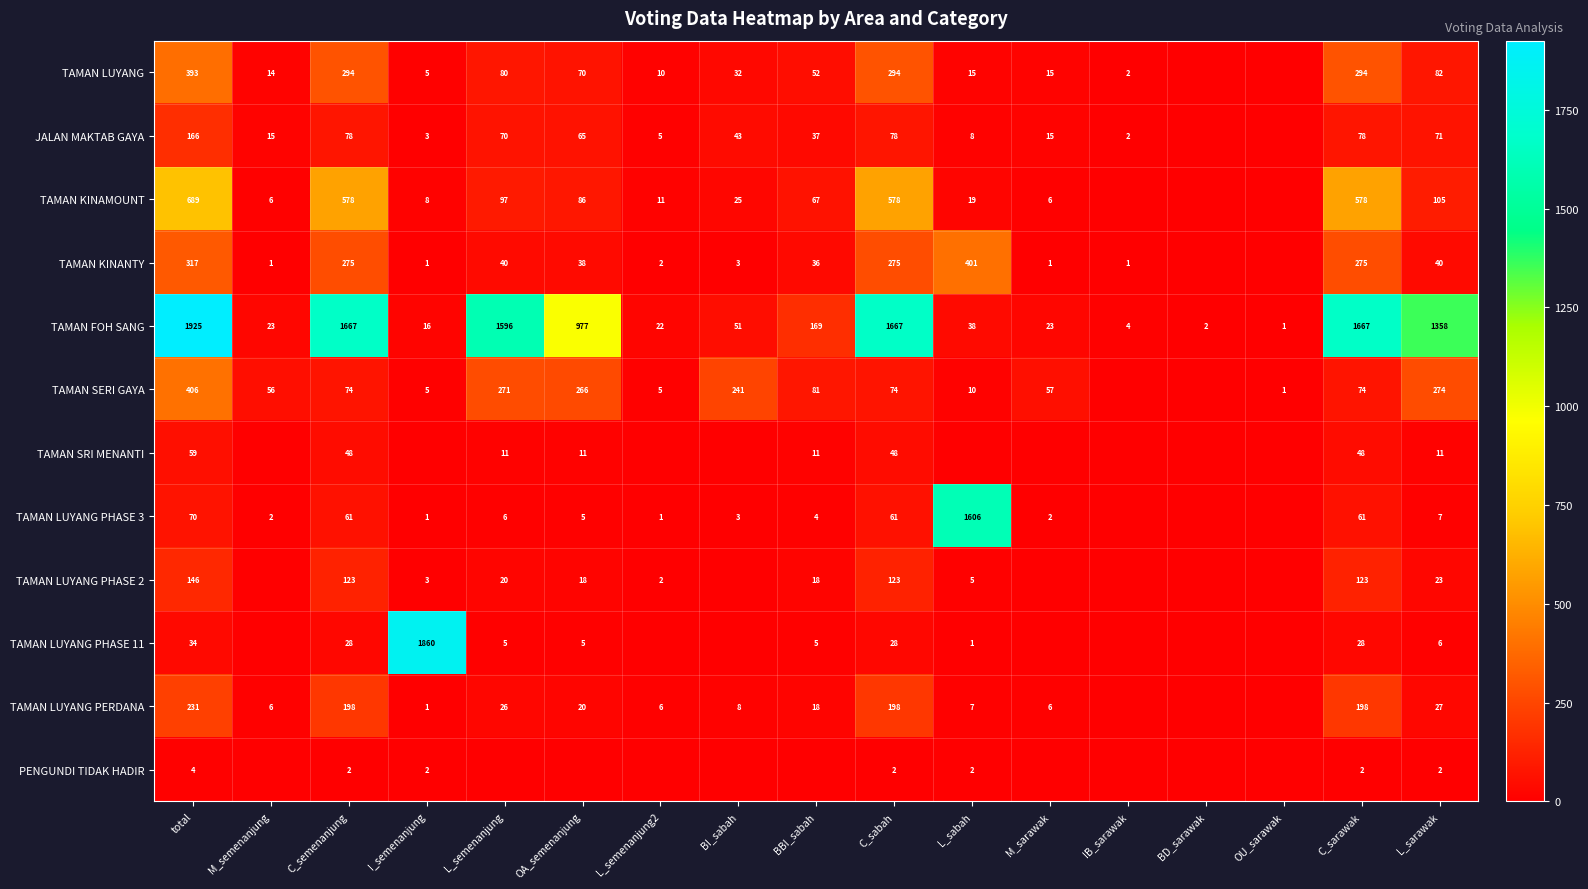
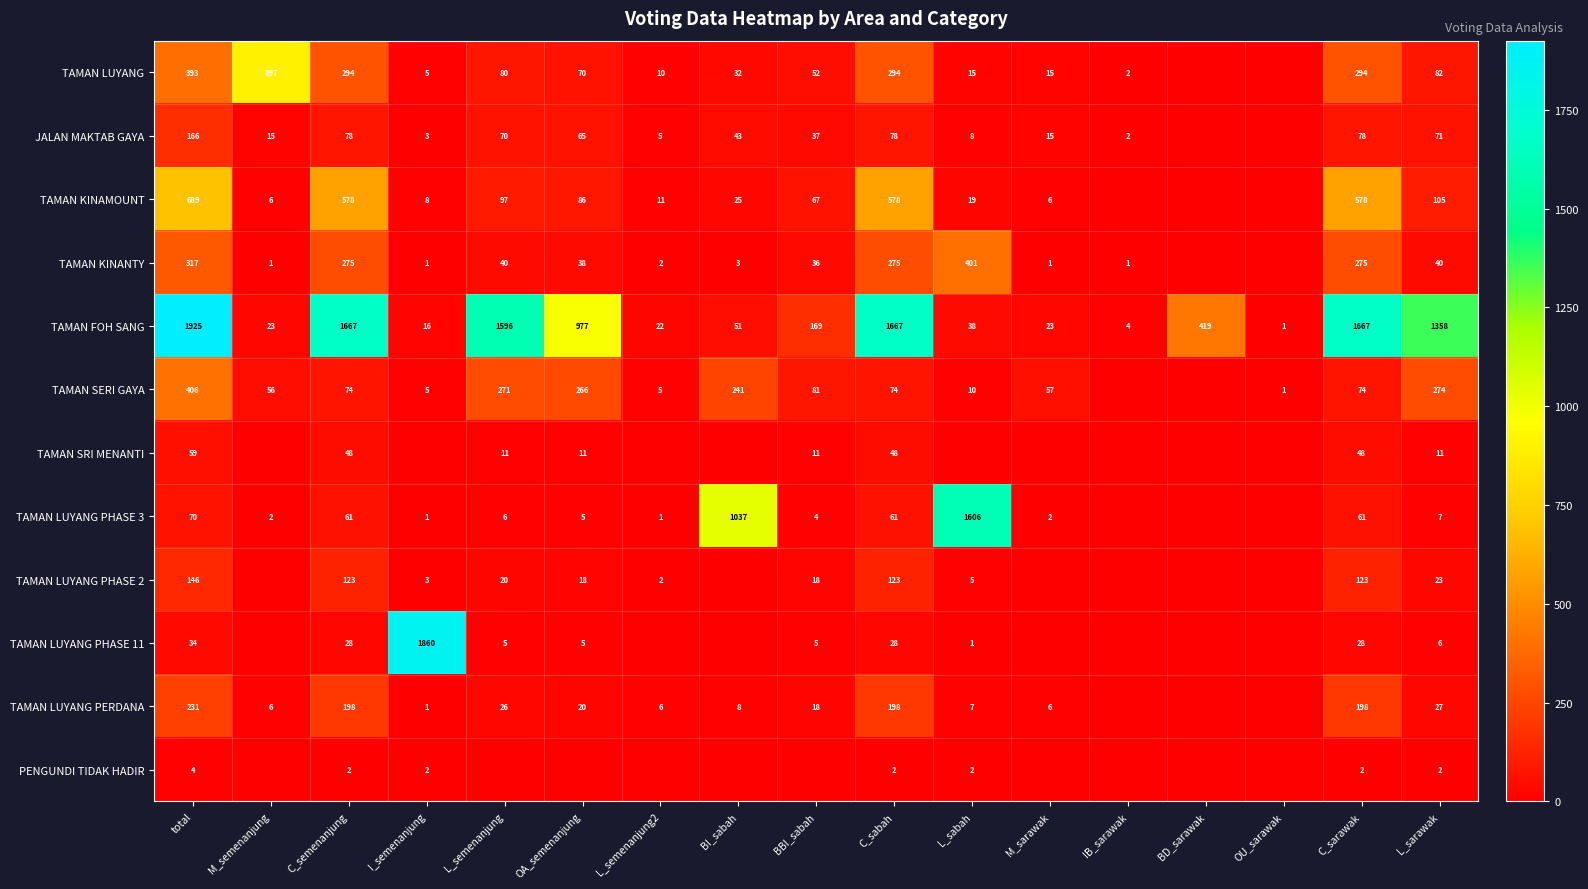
TAMAN LUYANG, M_semenanjung: 14 -> 897
TAMAN FOH SANG, BD_sarawak: 2 -> 419
TAMAN LUYANG PHASE 3, BI_sabah: 3 -> 1037
